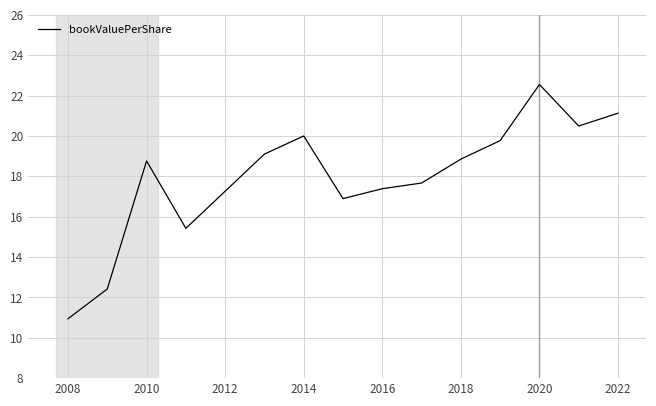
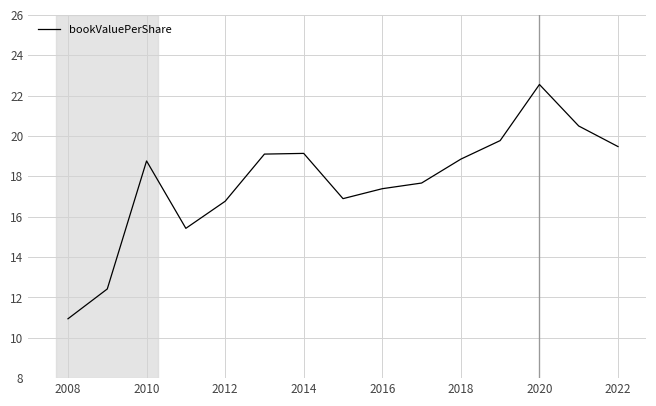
2012: 17.3 -> 16.8
2014: 20.0 -> 19.1
2022: 21.1 -> 19.5
